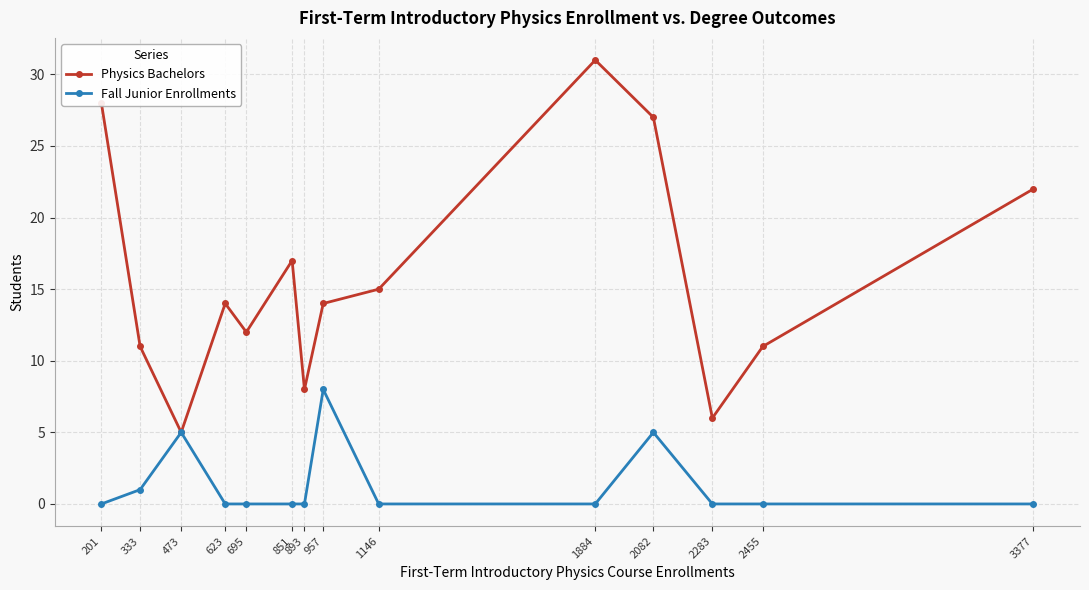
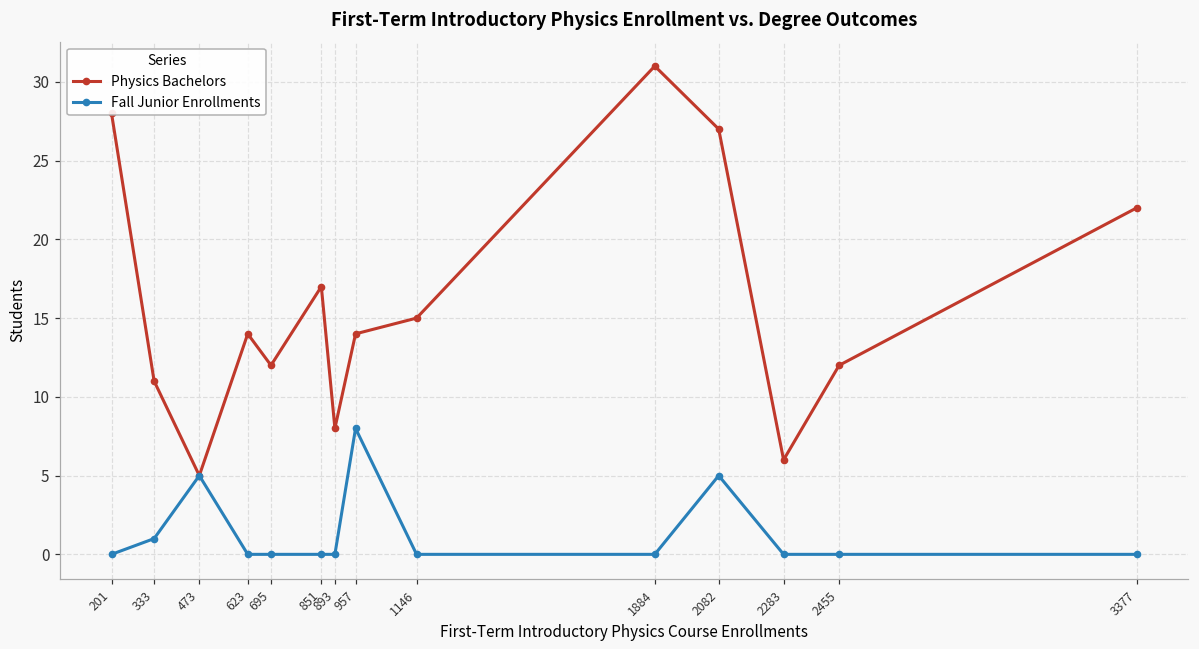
Physics Bachelors, 2455: 11 -> 12
